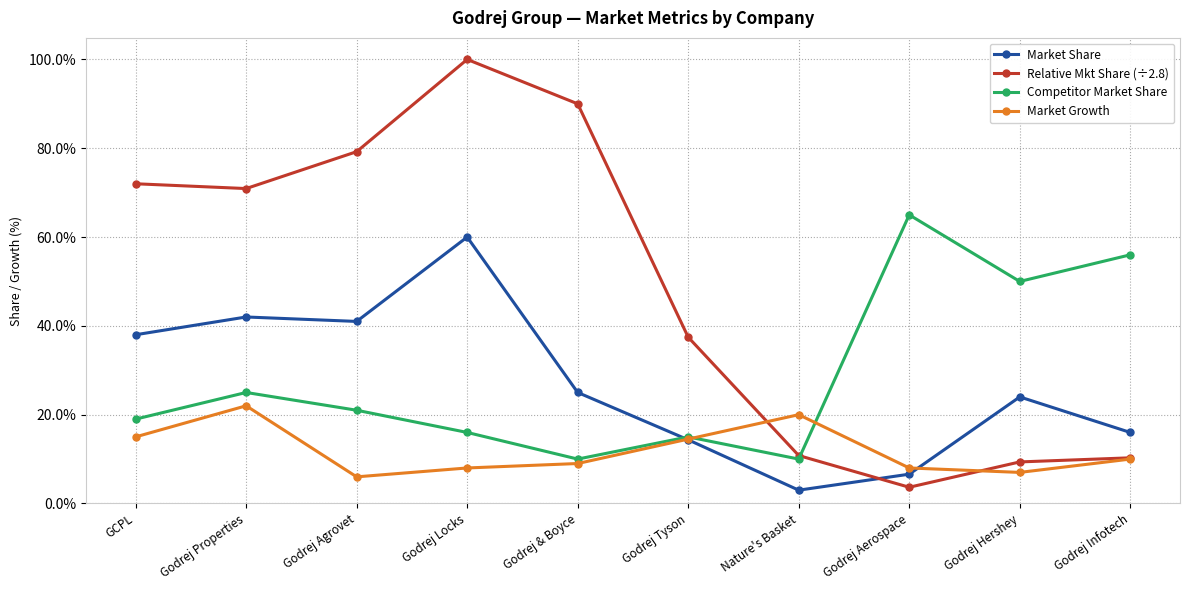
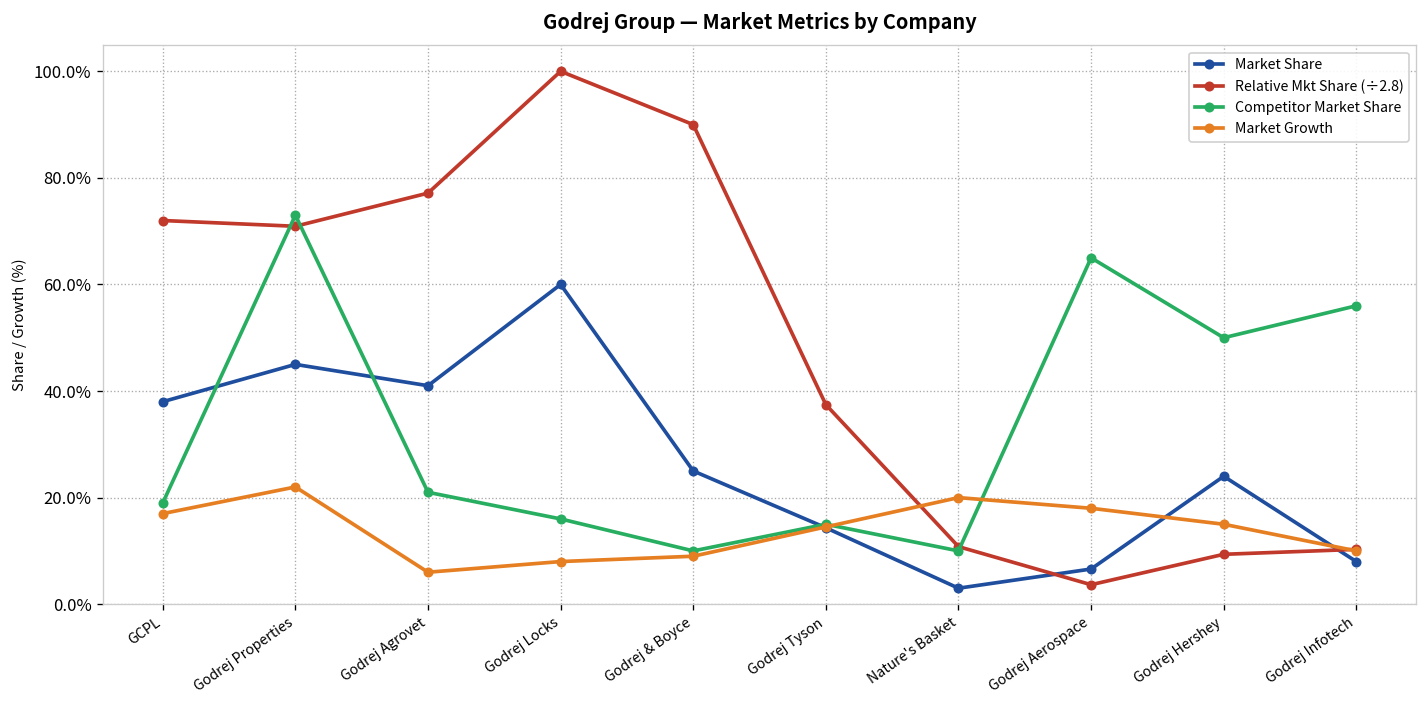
Market Growth, GCPL: 15% -> 17%
Market Share, Godrej Properties: 42% -> 45%
Competitor Market Share, Godrej Properties: 25% -> 73%
Relative Mkt Share (÷2.8), Godrej Agrovet: 79% -> 77%
Market Growth, Godrej Aerospace: 8% -> 18%
Market Growth, Godrej Hershey: 7% -> 15%
Market Share, Godrej Infotech: 16% -> 8%
